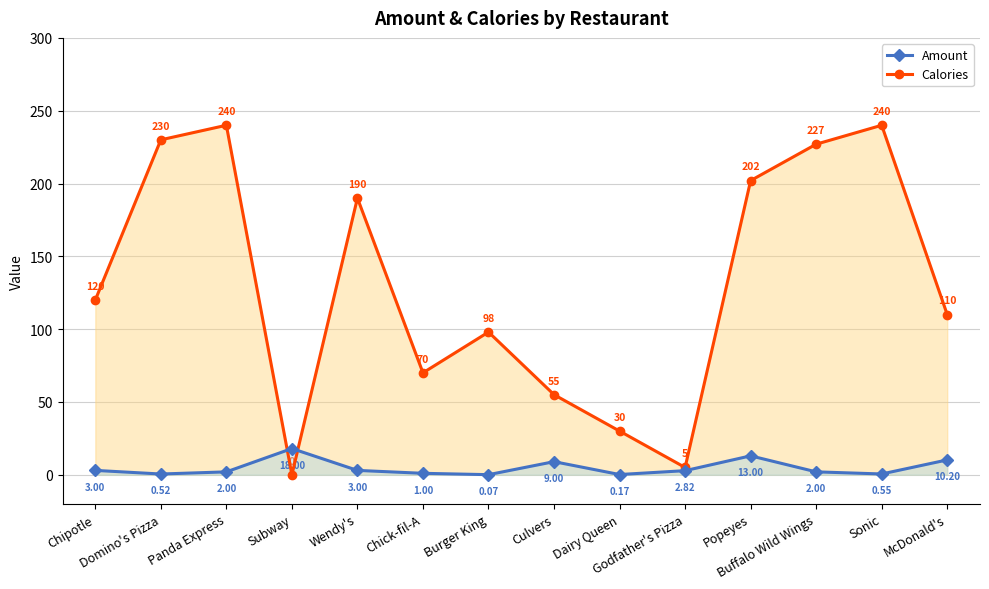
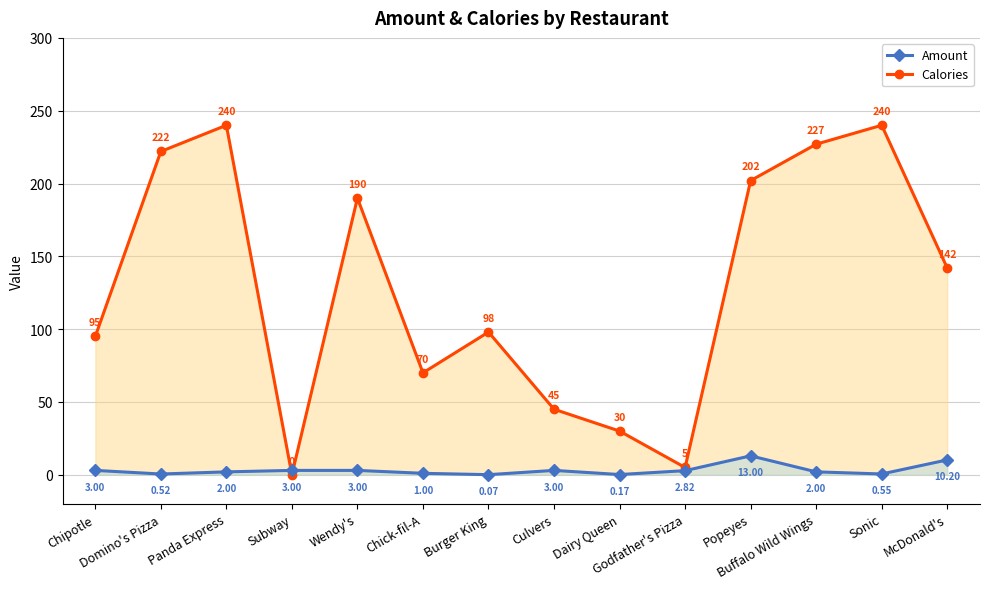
Calories, Chipotle: 120 -> 95
Calories, Domino's Pizza: 230 -> 222
Amount, Subway: 18.00 -> 3.00
Calories, Culvers: 55 -> 45
Amount, Culvers: 9.00 -> 3.00
Calories, McDonald's: 110 -> 142
